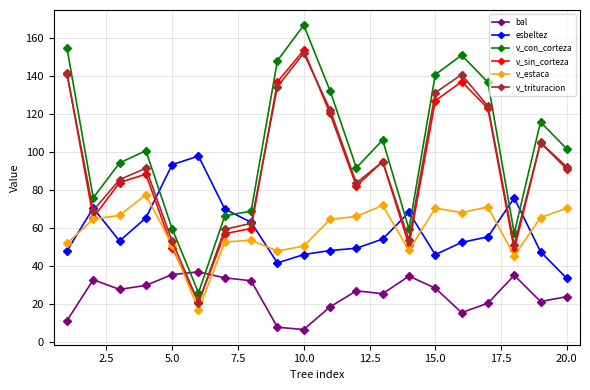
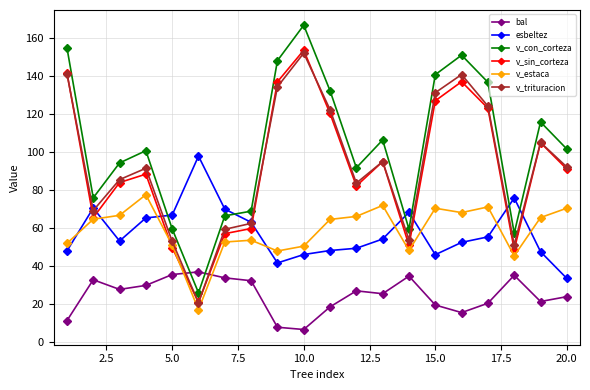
esbeltez, 5.0: 93 -> 67
bal, 15.0: 28 -> 19
